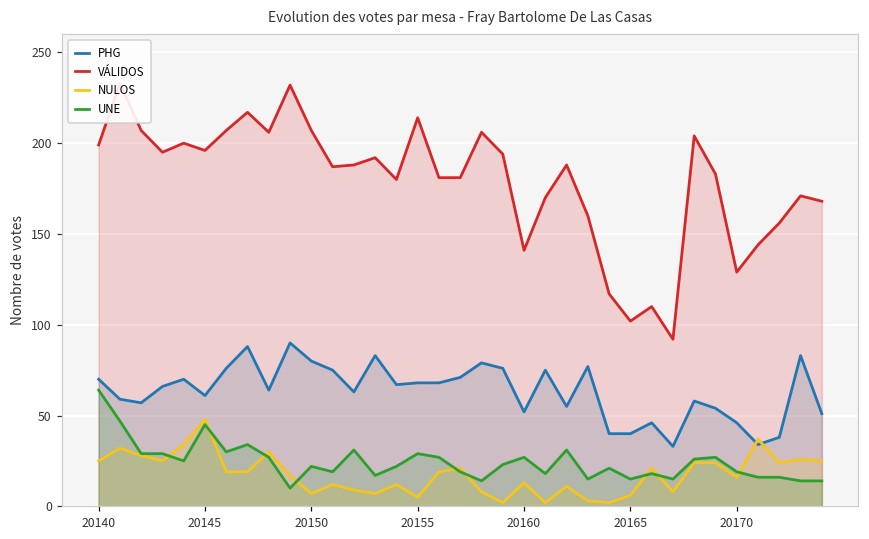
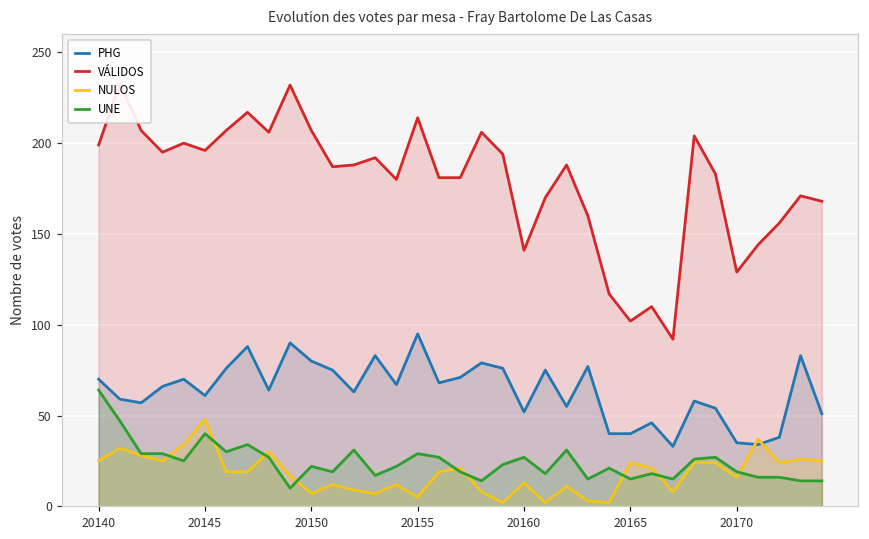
UNE, 20145: 45 -> 40
PHG, 20155: 68 -> 95
NULOS, 20165: 6 -> 24
PHG, 20170: 46 -> 35
